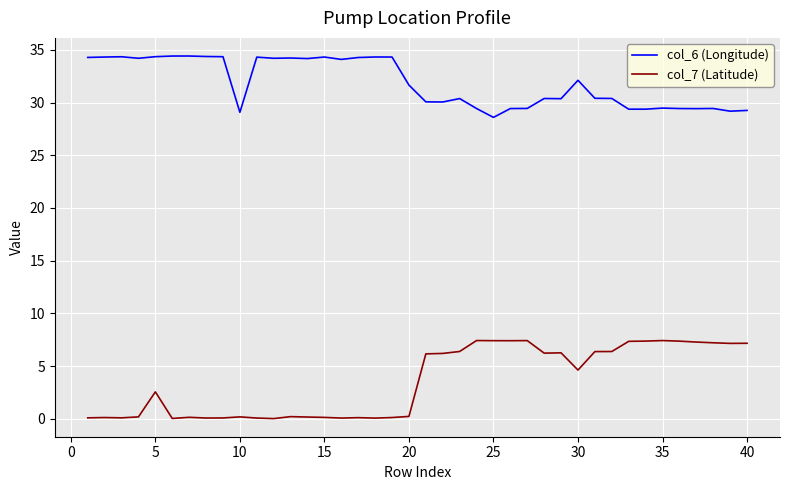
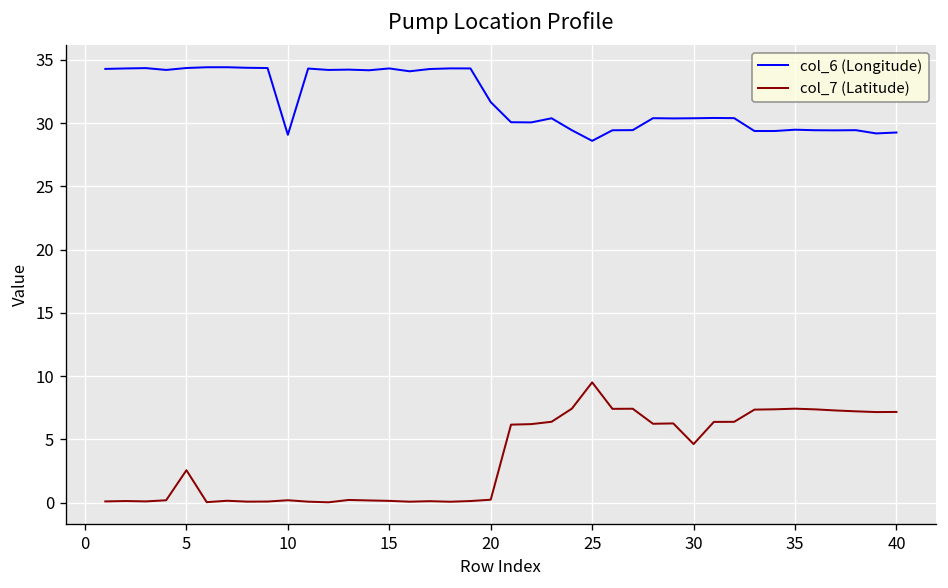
col_7 (Latitude), 25: 7.4 -> 9.5
col_6 (Longitude), 30: 32.1 -> 30.4
